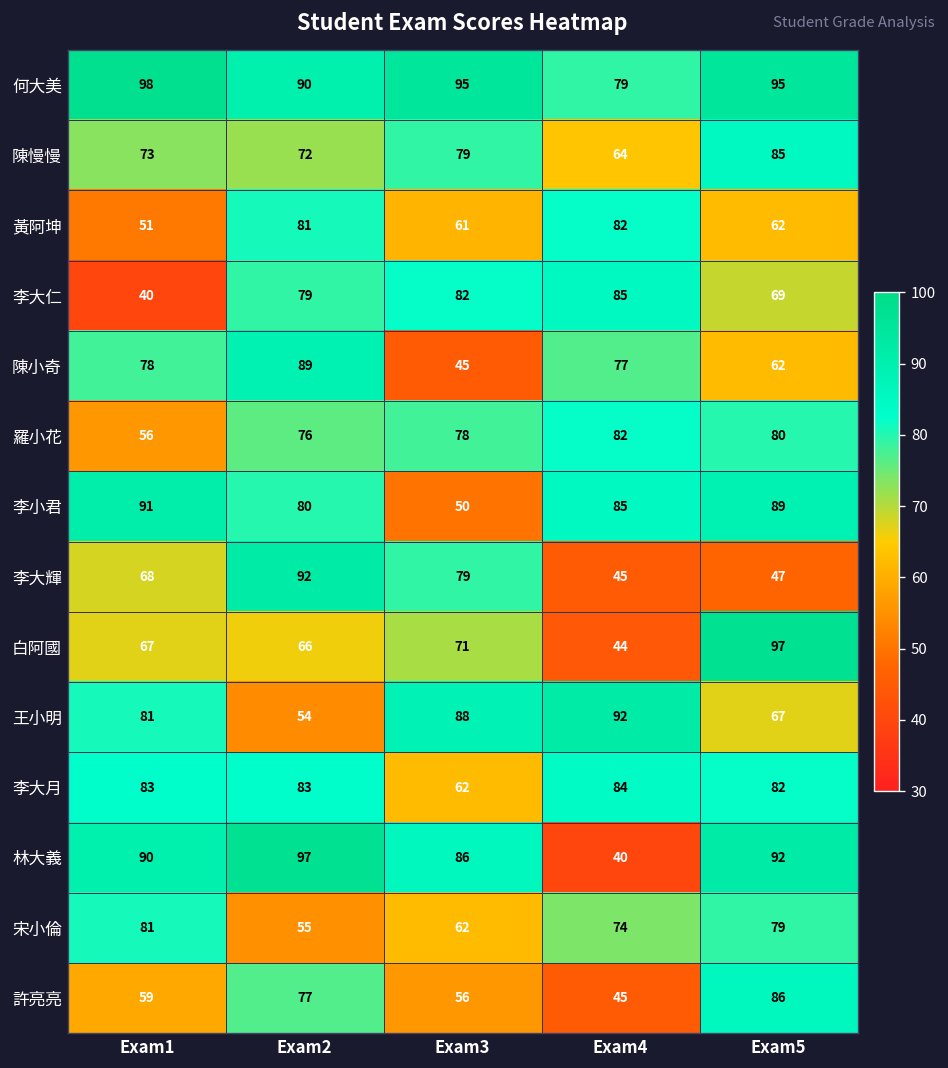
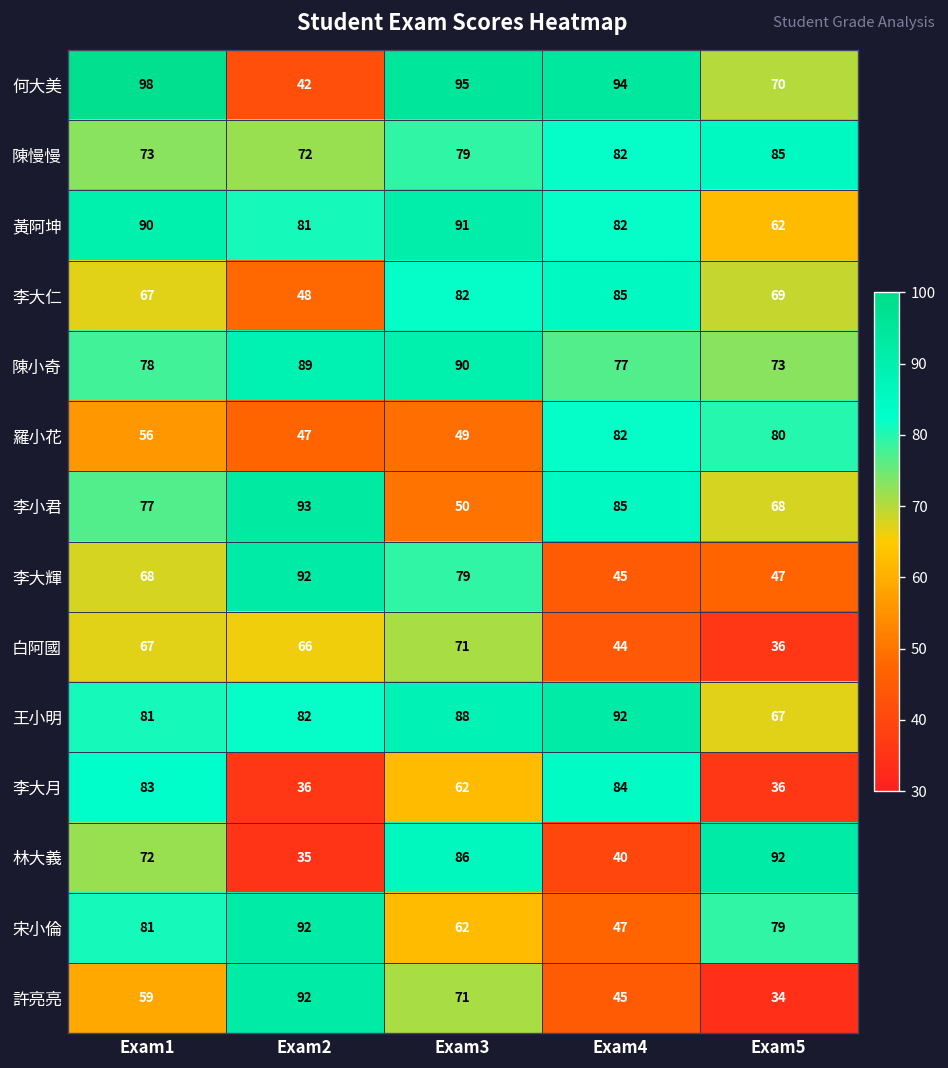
何大美, Exam2: 90 -> 42
何大美, Exam4: 79 -> 94
何大美, Exam5: 95 -> 70
陳慢慢, Exam4: 64 -> 82
黃阿坤, Exam1: 51 -> 90
黃阿坤, Exam3: 61 -> 91
李大仁, Exam1: 40 -> 67
李大仁, Exam2: 79 -> 48
陳小奇, Exam3: 45 -> 90
陳小奇, Exam5: 62 -> 73
羅小花, Exam2: 76 -> 47
羅小花, Exam3: 78 -> 49
李小君, Exam1: 91 -> 77
李小君, Exam2: 80 -> 93
李小君, Exam5: 89 -> 68
白阿國, Exam5: 97 -> 36
王小明, Exam2: 54 -> 82
李大月, Exam2: 83 -> 36
李大月, Exam5: 82 -> 36
林大義, Exam1: 90 -> 72
林大義, Exam2: 97 -> 35
宋小倫, Exam2: 55 -> 92
宋小倫, Exam4: 74 -> 47
許亮亮, Exam2: 77 -> 92
許亮亮, Exam3: 56 -> 71
許亮亮, Exam5: 86 -> 34
